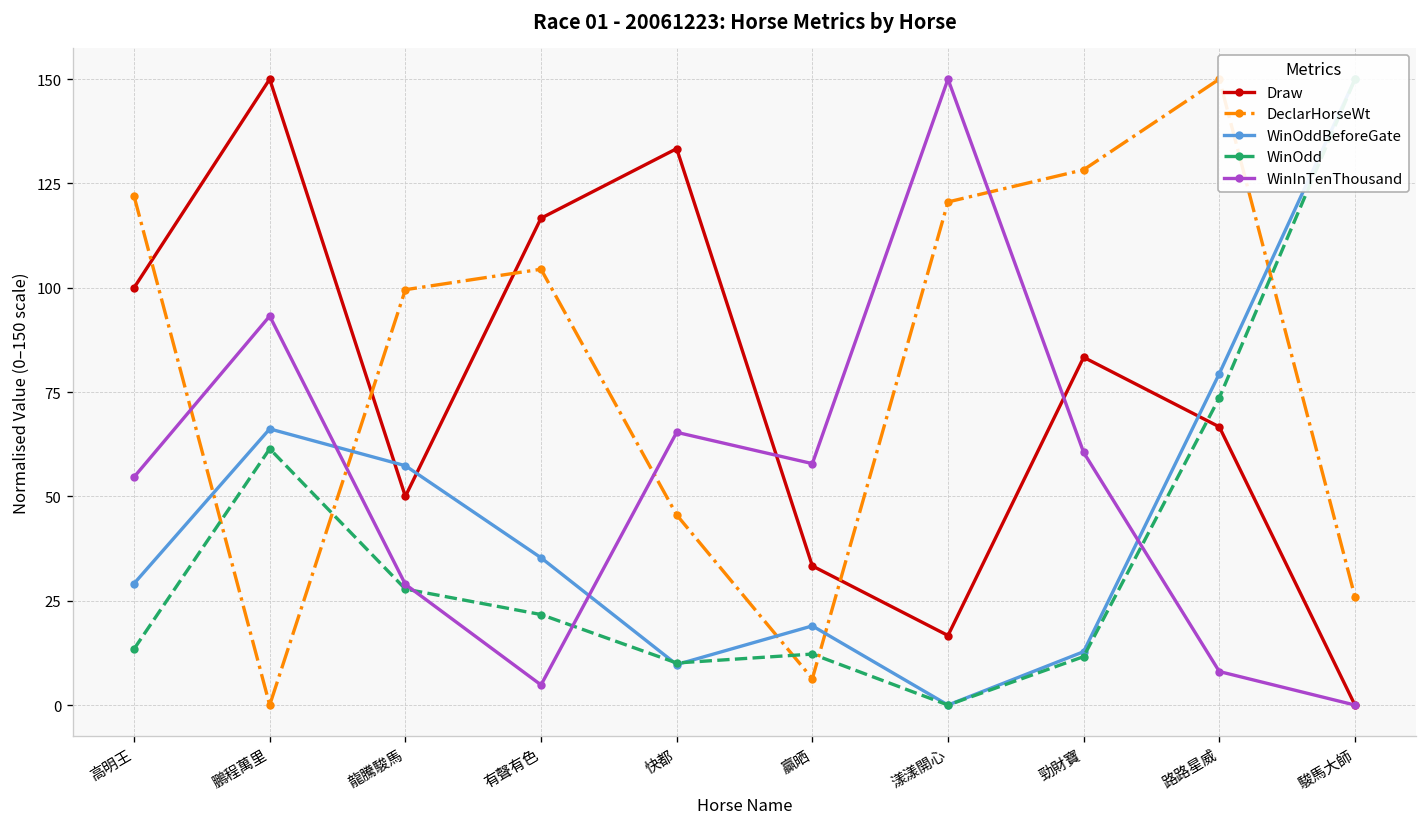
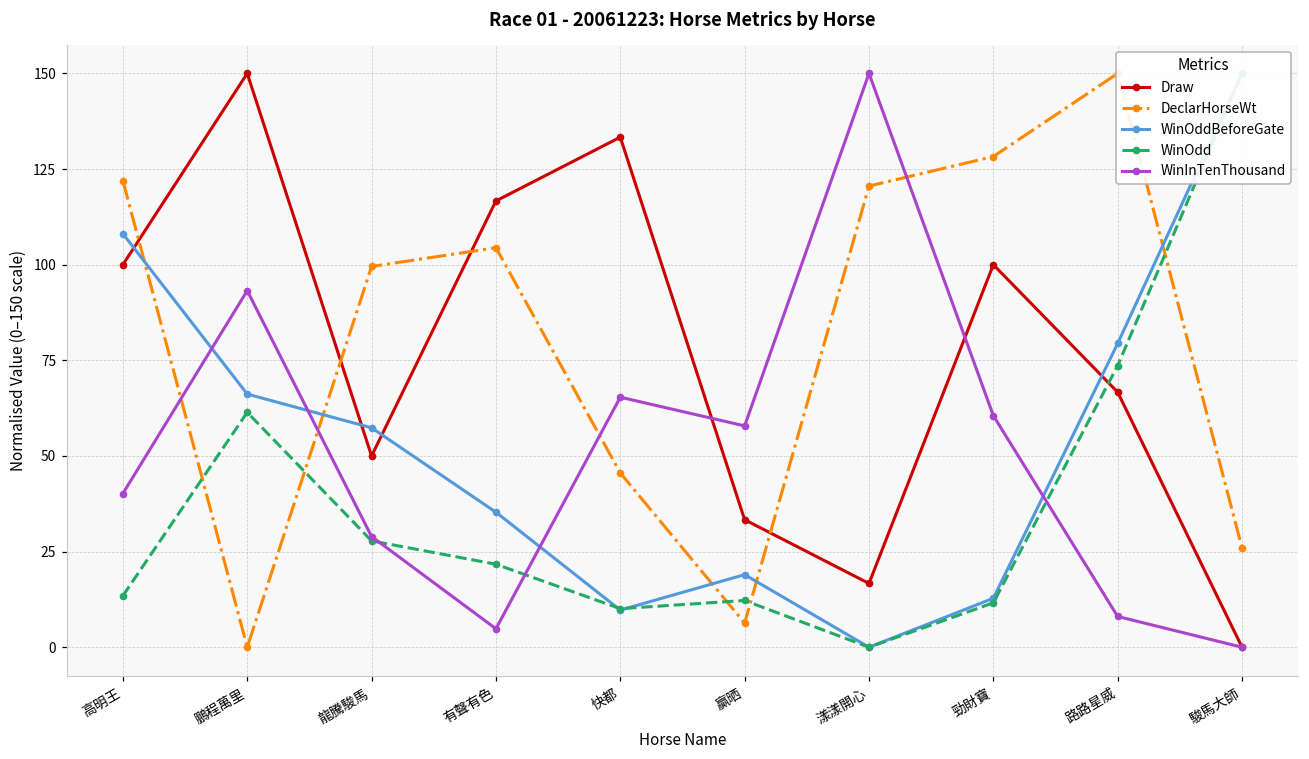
WinOddBeforeGate, 高明王: 29 -> 108
WinInTenThousand, 高明王: 55 -> 40
Draw, 勁財寶: 83 -> 100
